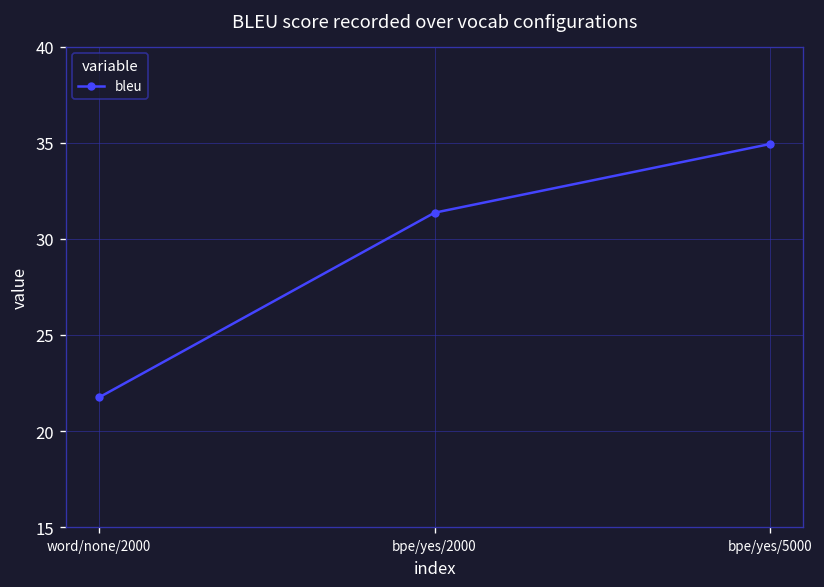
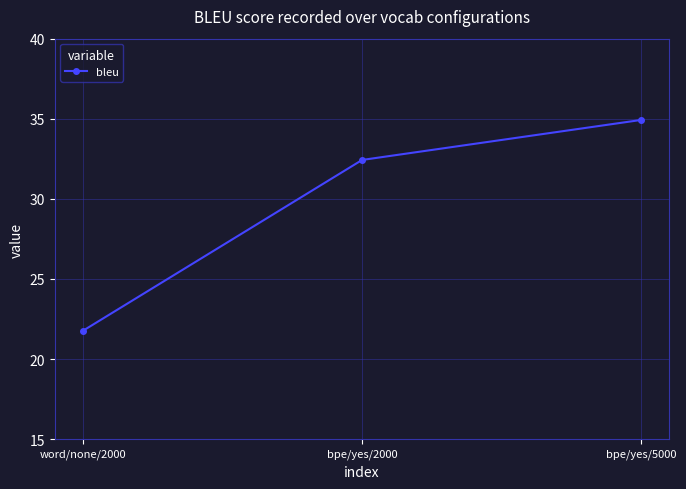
bpe/yes/2000: 31.4 -> 32.4
